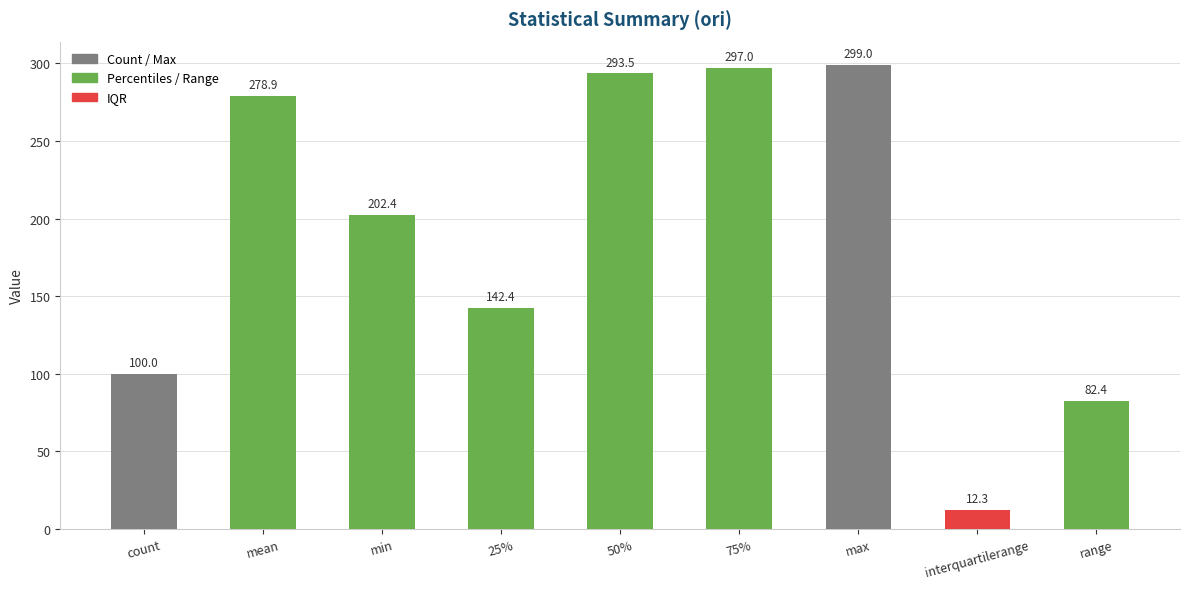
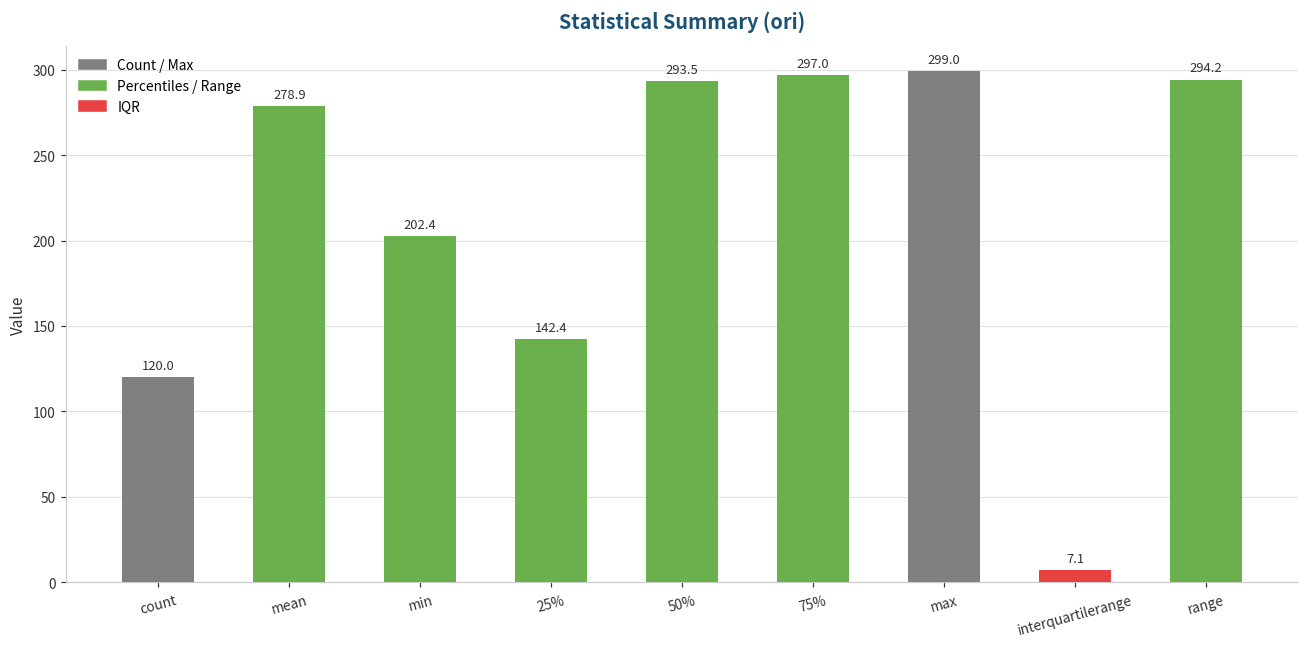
count: 100.0 -> 120.0
interquartilerange: 12.3 -> 7.1
range: 82.4 -> 294.2
